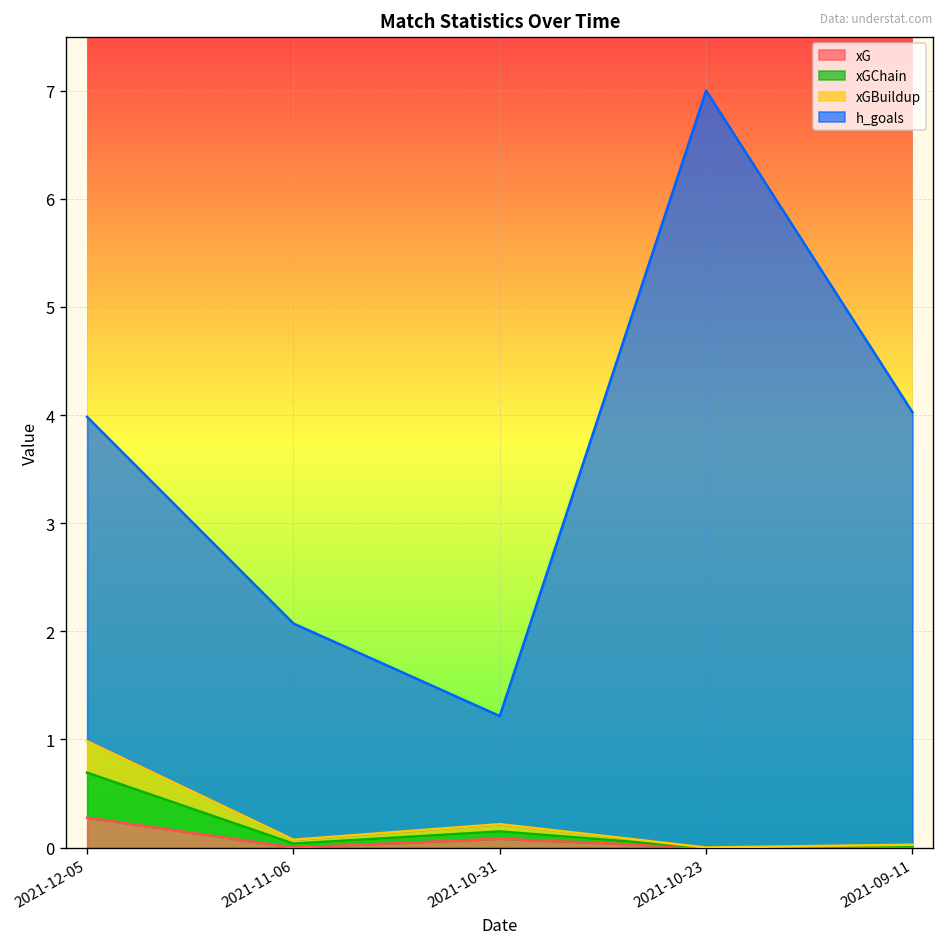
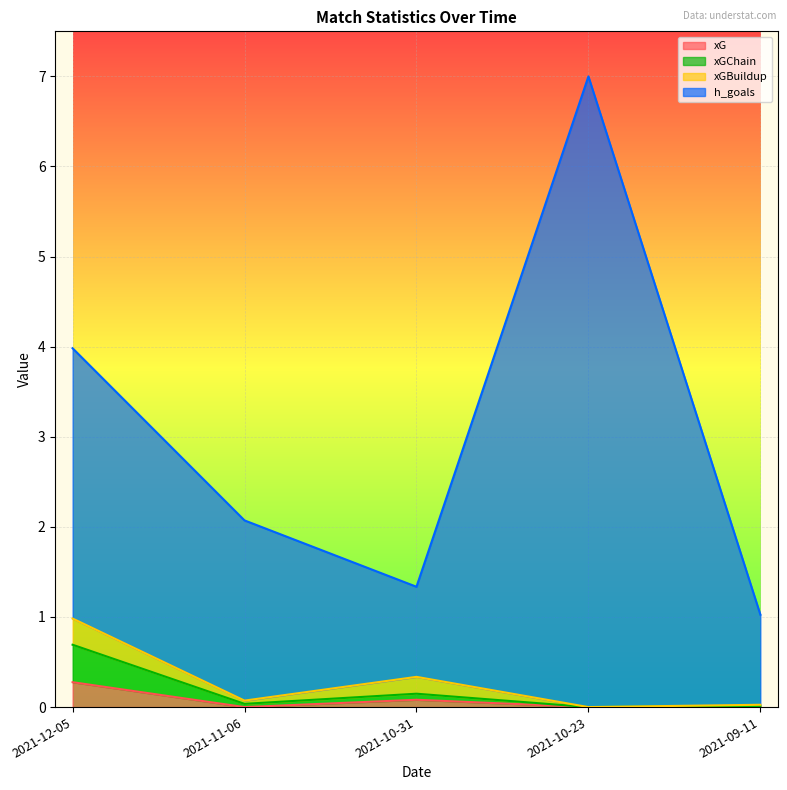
xGBuildup, 2021-10-31: 0.1 -> 0.2
h_goals, 2021-09-11: 4 -> 1
